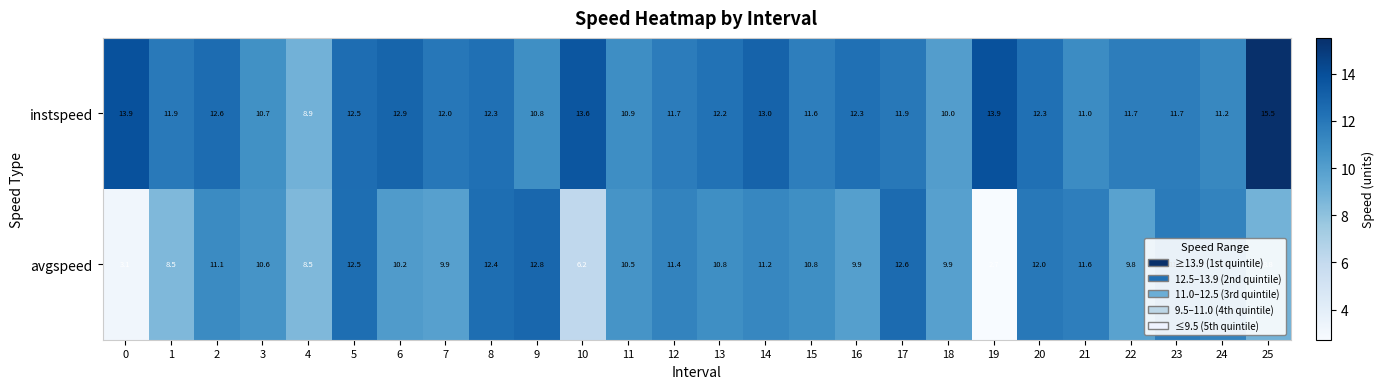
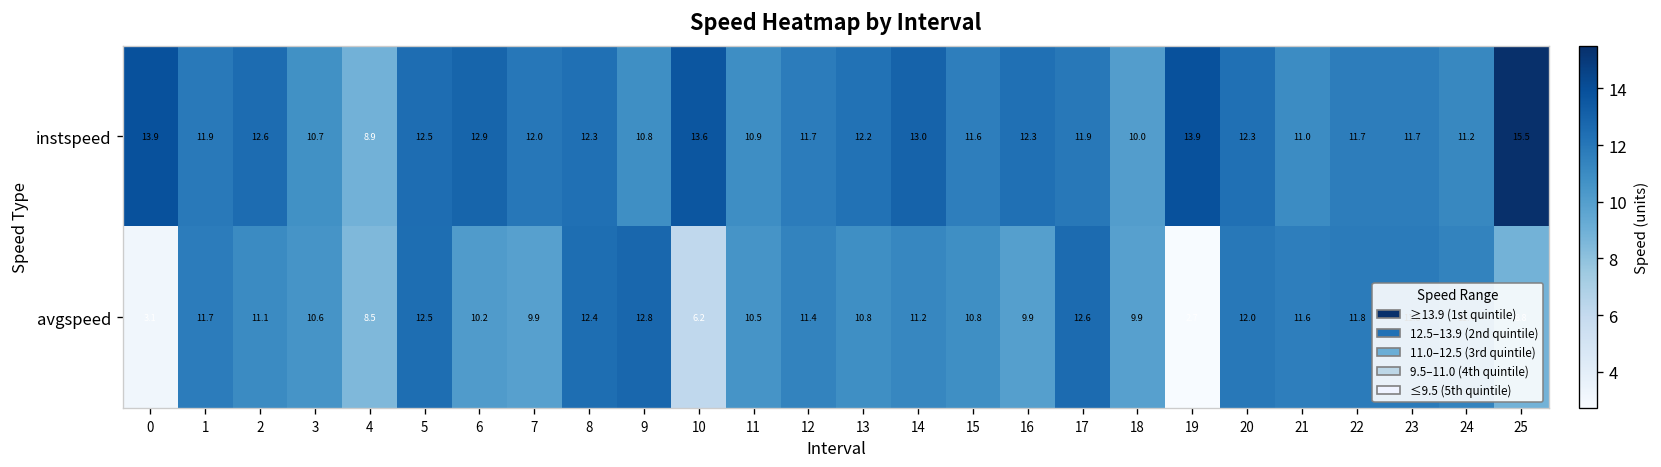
avgspeed, 1: 8.5 -> 11.7
avgspeed, 22: 9.8 -> 11.8
